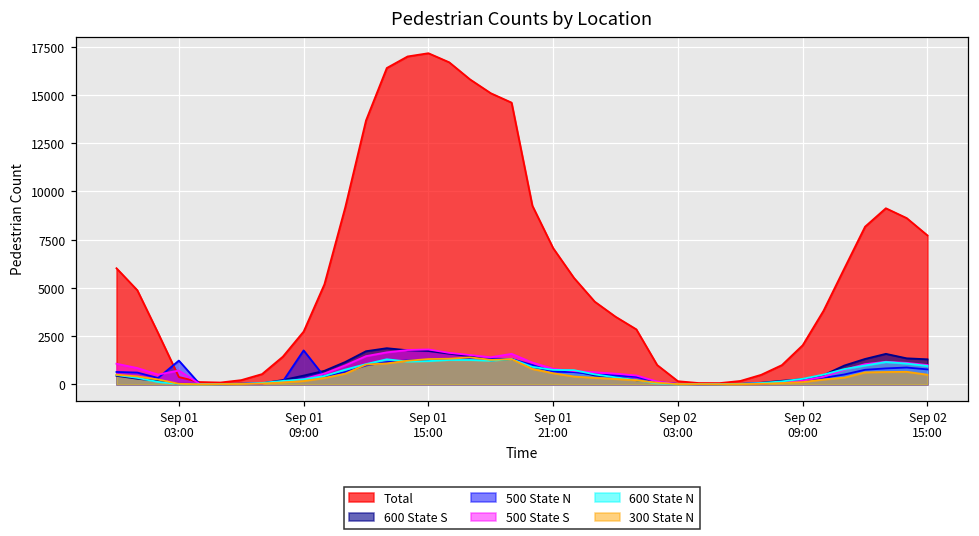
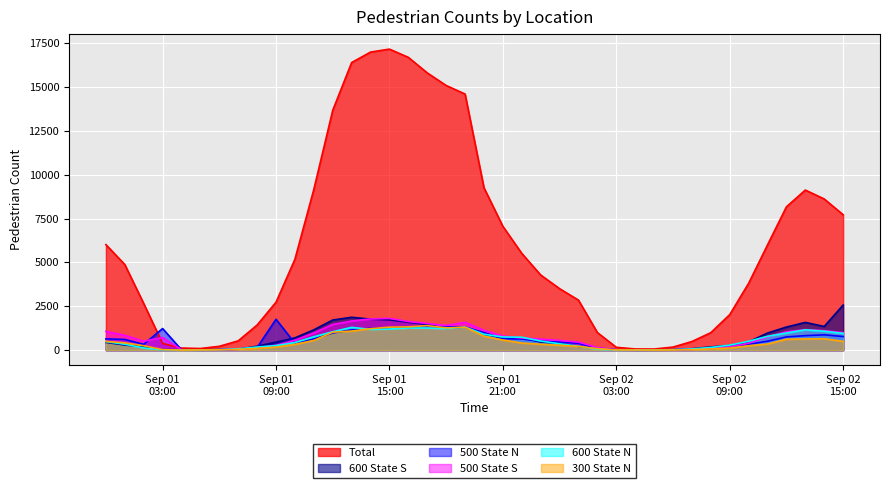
600 State S, Sep 02 15:00: 1300 -> 2600
